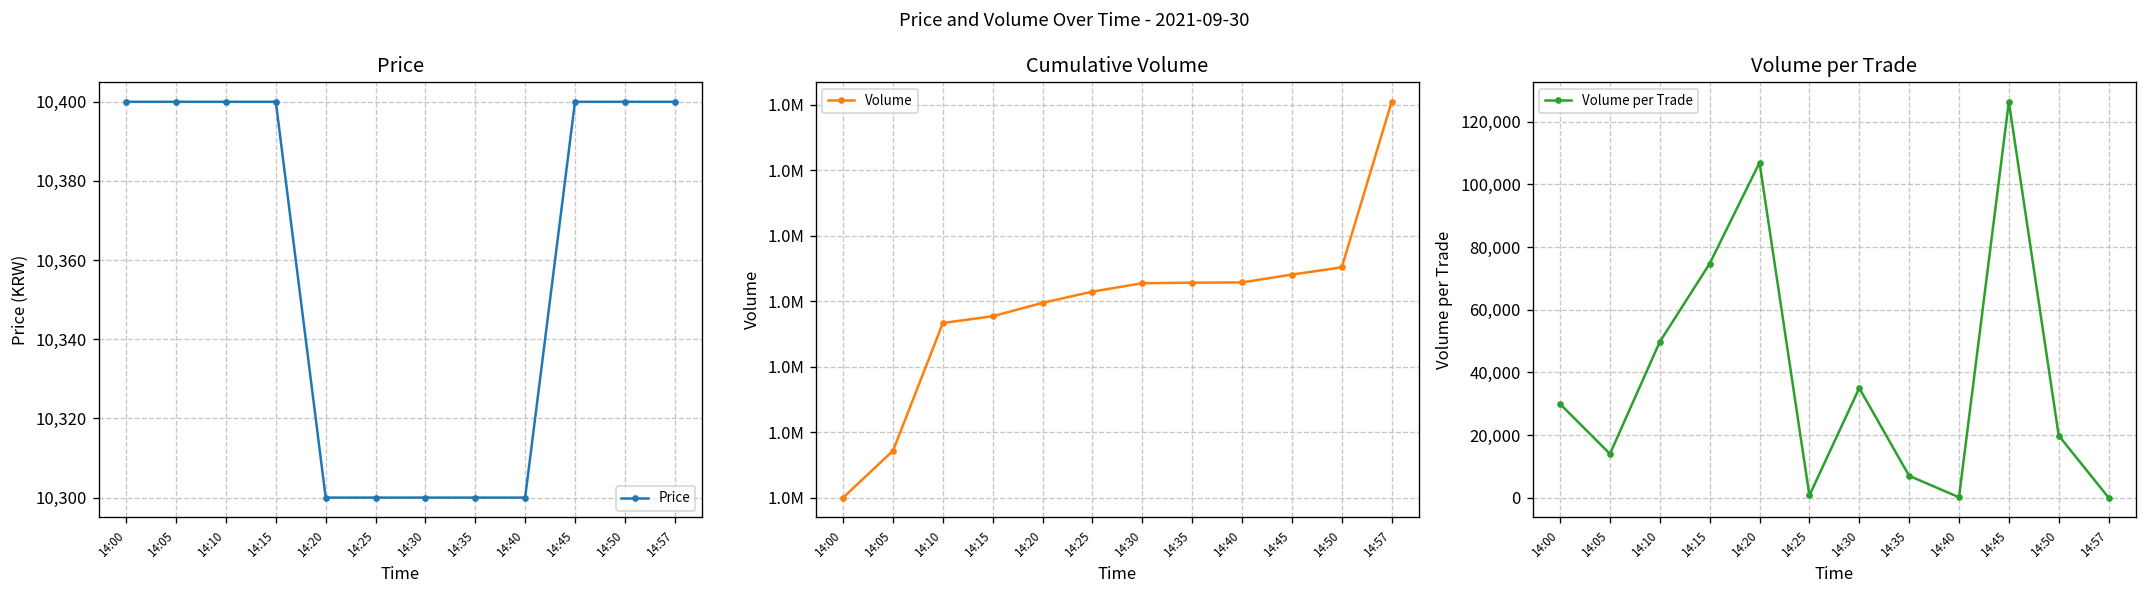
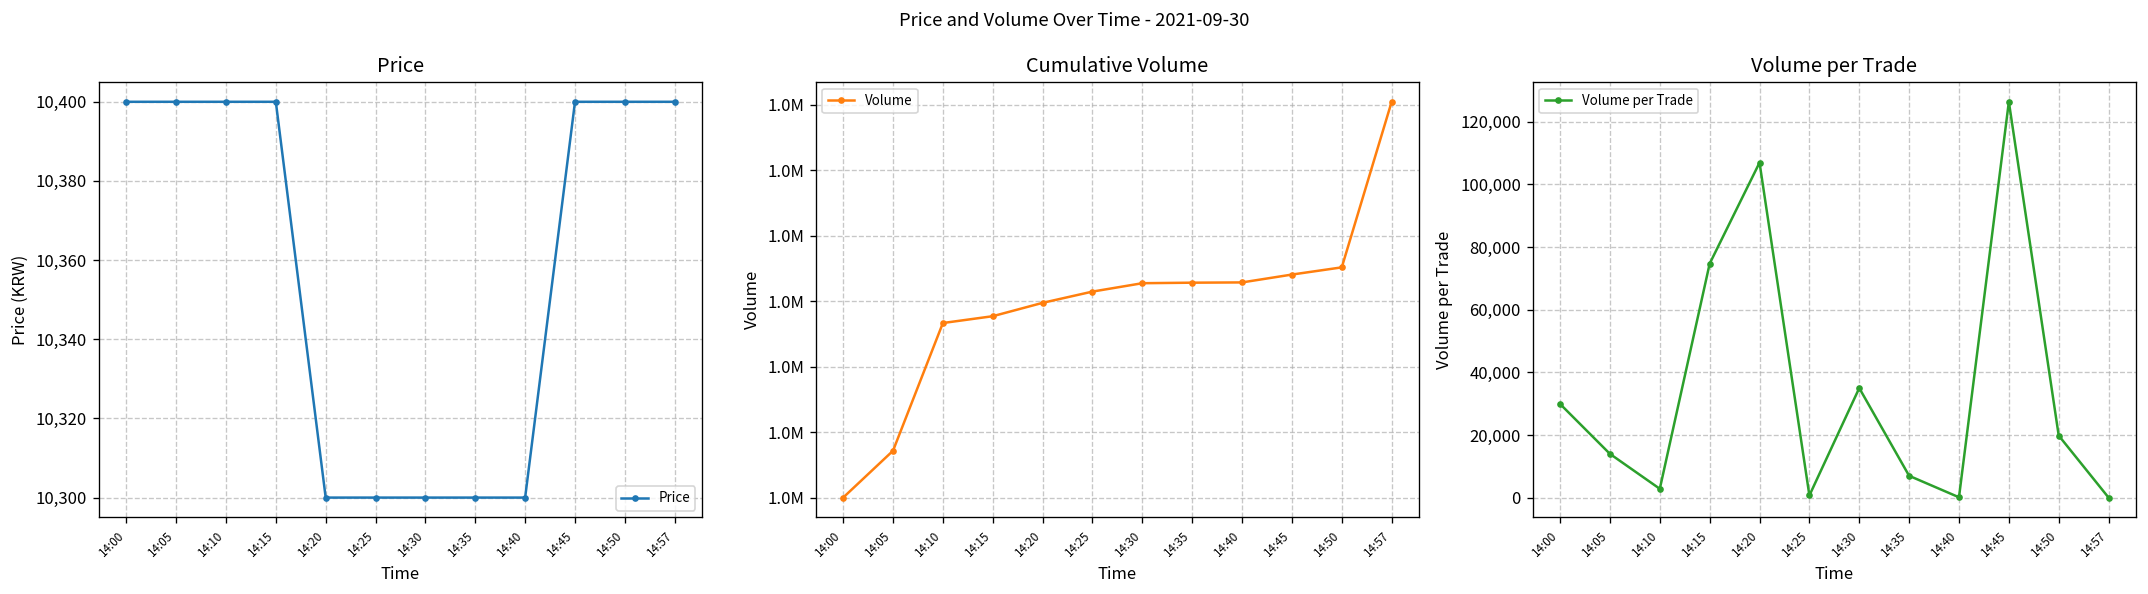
Volume per Trade, 14:10: 50,000 -> 3,000
